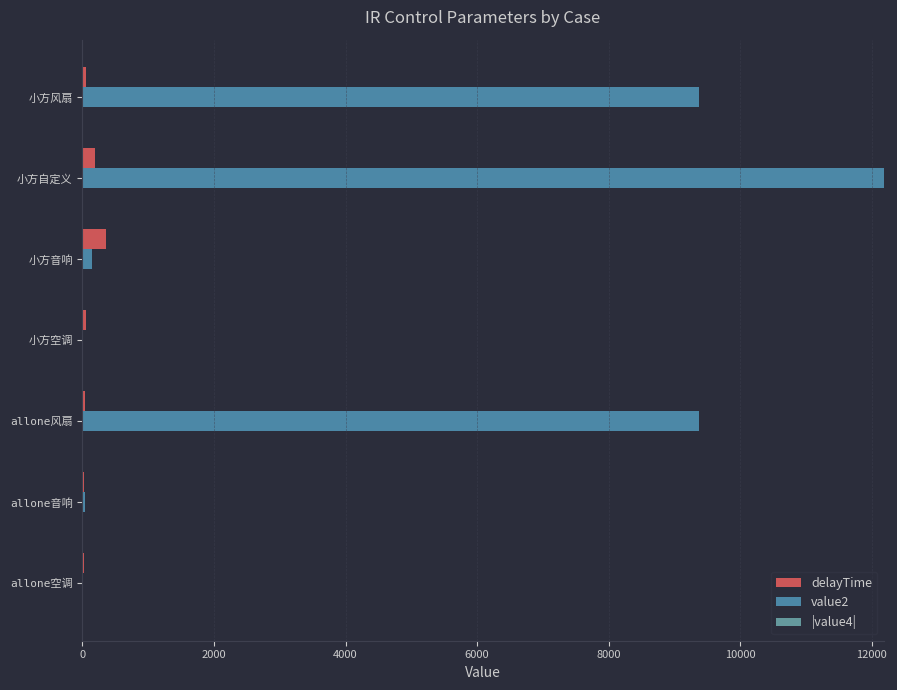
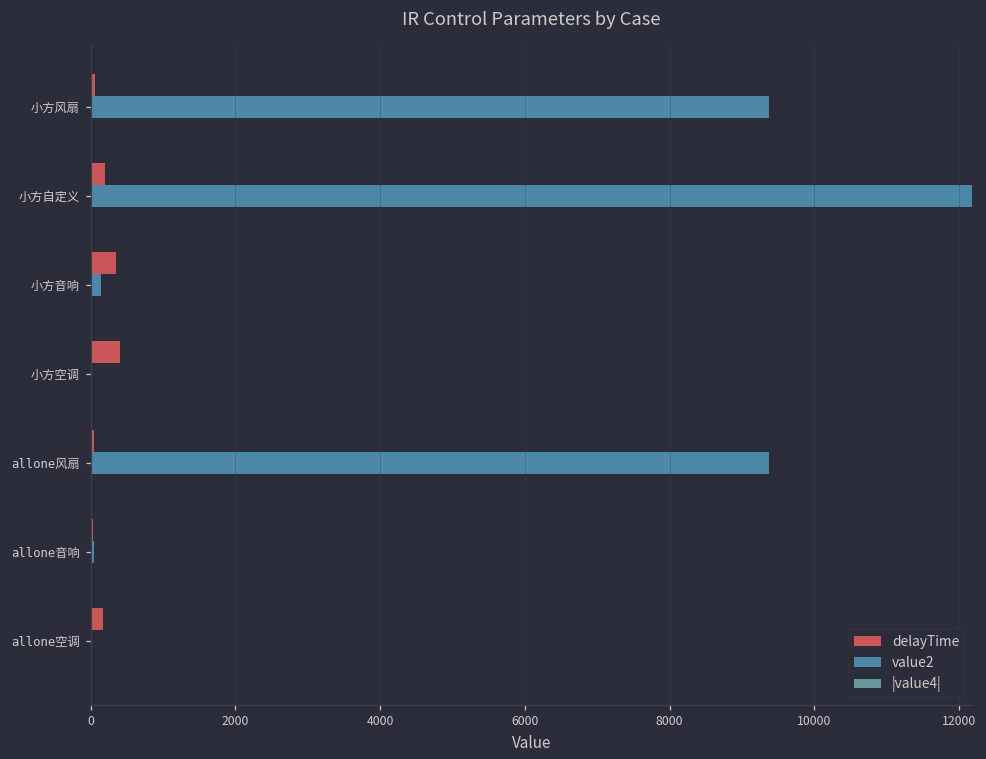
delayTime, 小方空调: 100 -> 400
delayTime, allone空调: 0 -> 200
